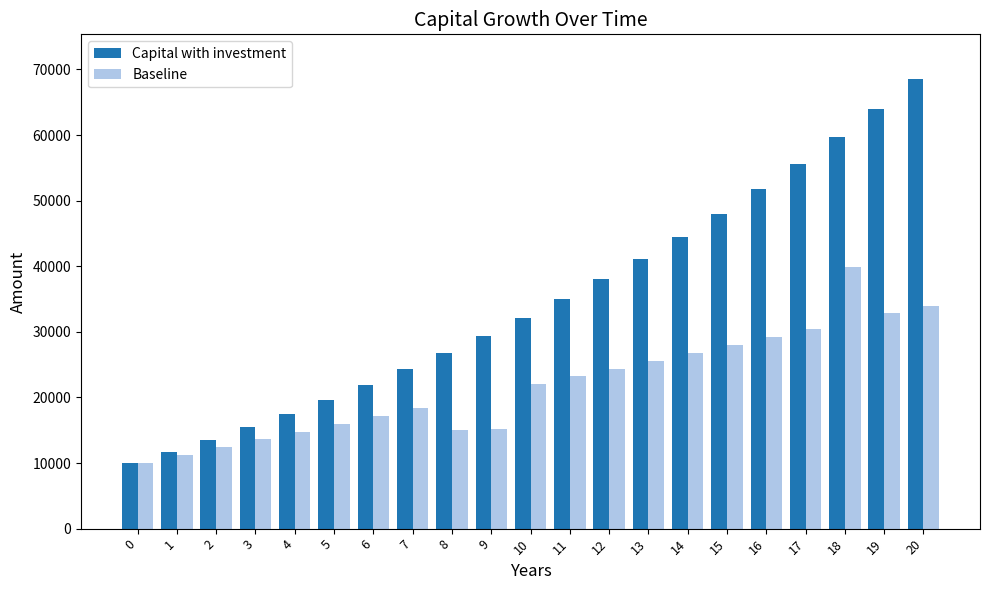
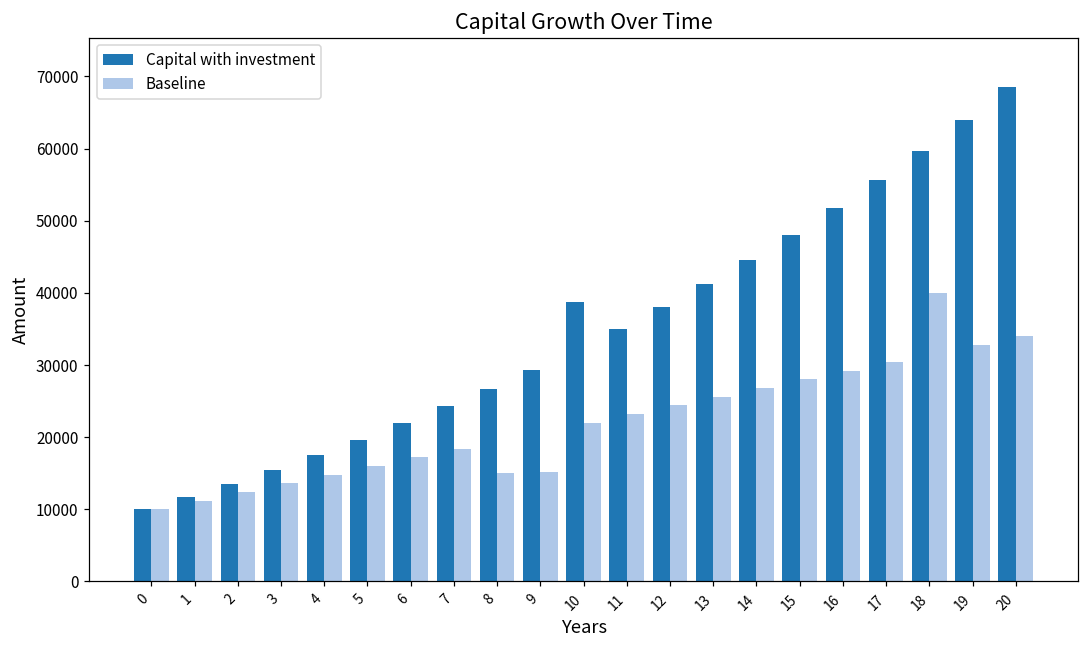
Capital with investment, 10: 32000 -> 39000
